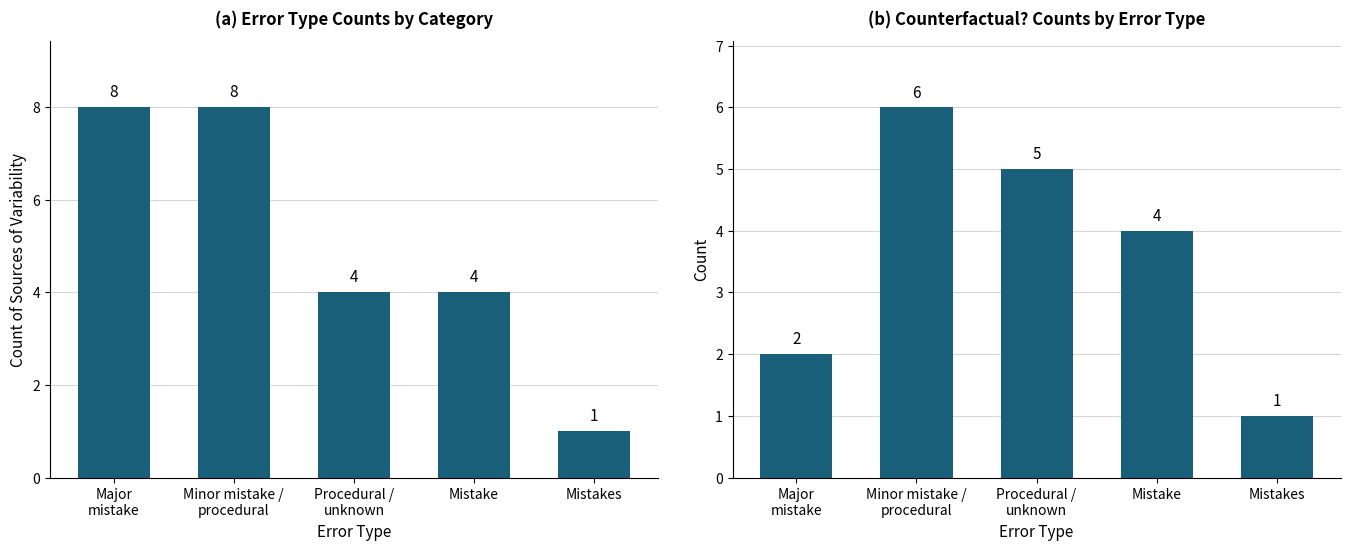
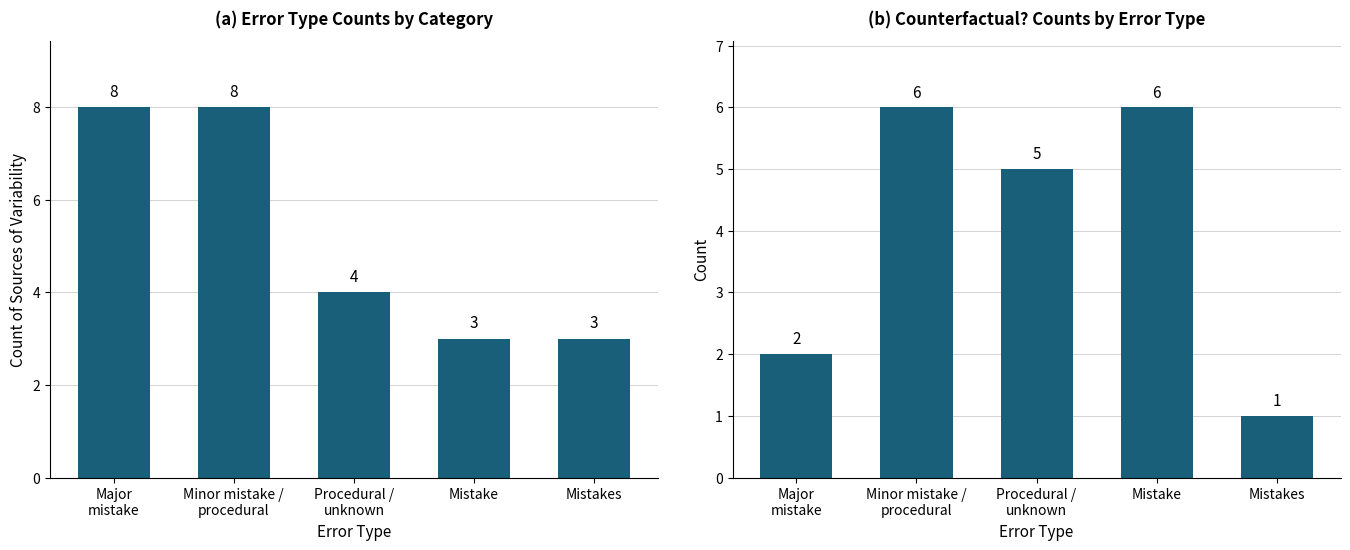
(a) Error Type Counts by Category, Mistake: 4 -> 3
(a) Error Type Counts by Category, Mistakes: 1 -> 3
(b) Counterfactual? Counts by Error Type, Mistake: 4 -> 6
